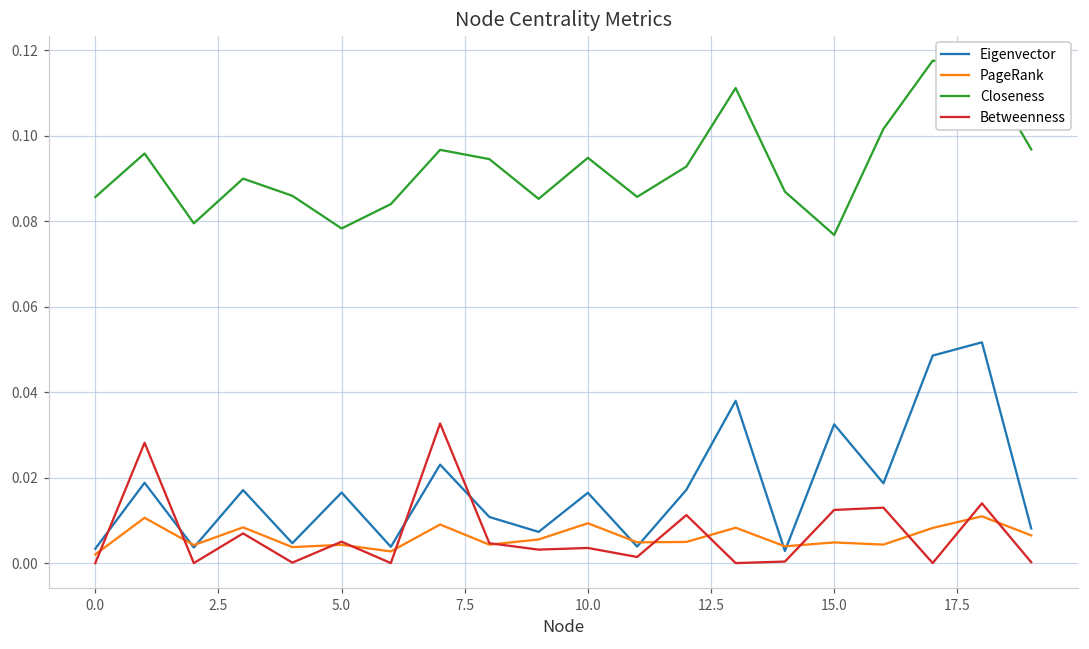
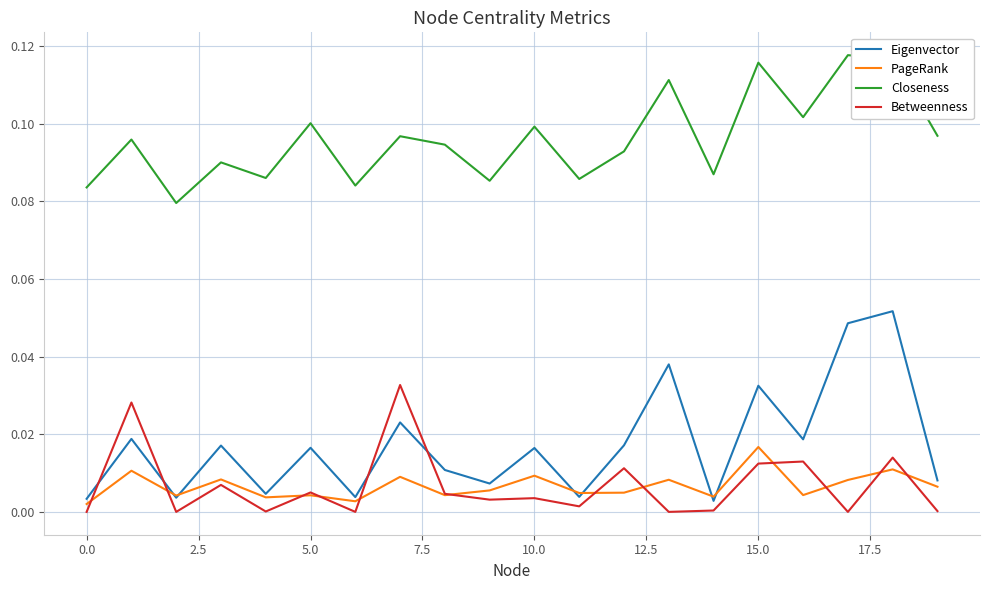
Closeness, 0.0: 0.086 -> 0.084
Closeness, 5.0: 0.078 -> 0.100
Closeness, 10.0: 0.095 -> 0.099
PageRank, 15.0: 0.005 -> 0.017
Closeness, 15.0: 0.077 -> 0.116
